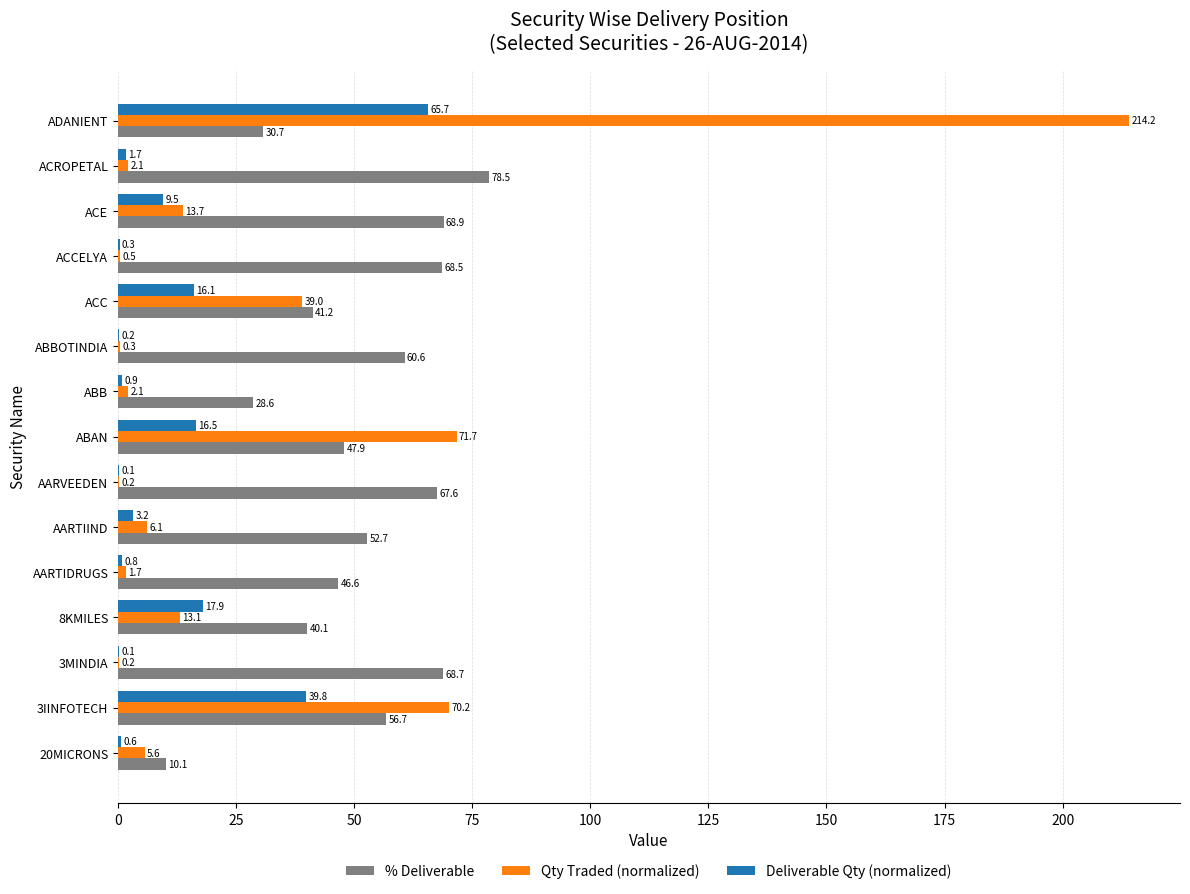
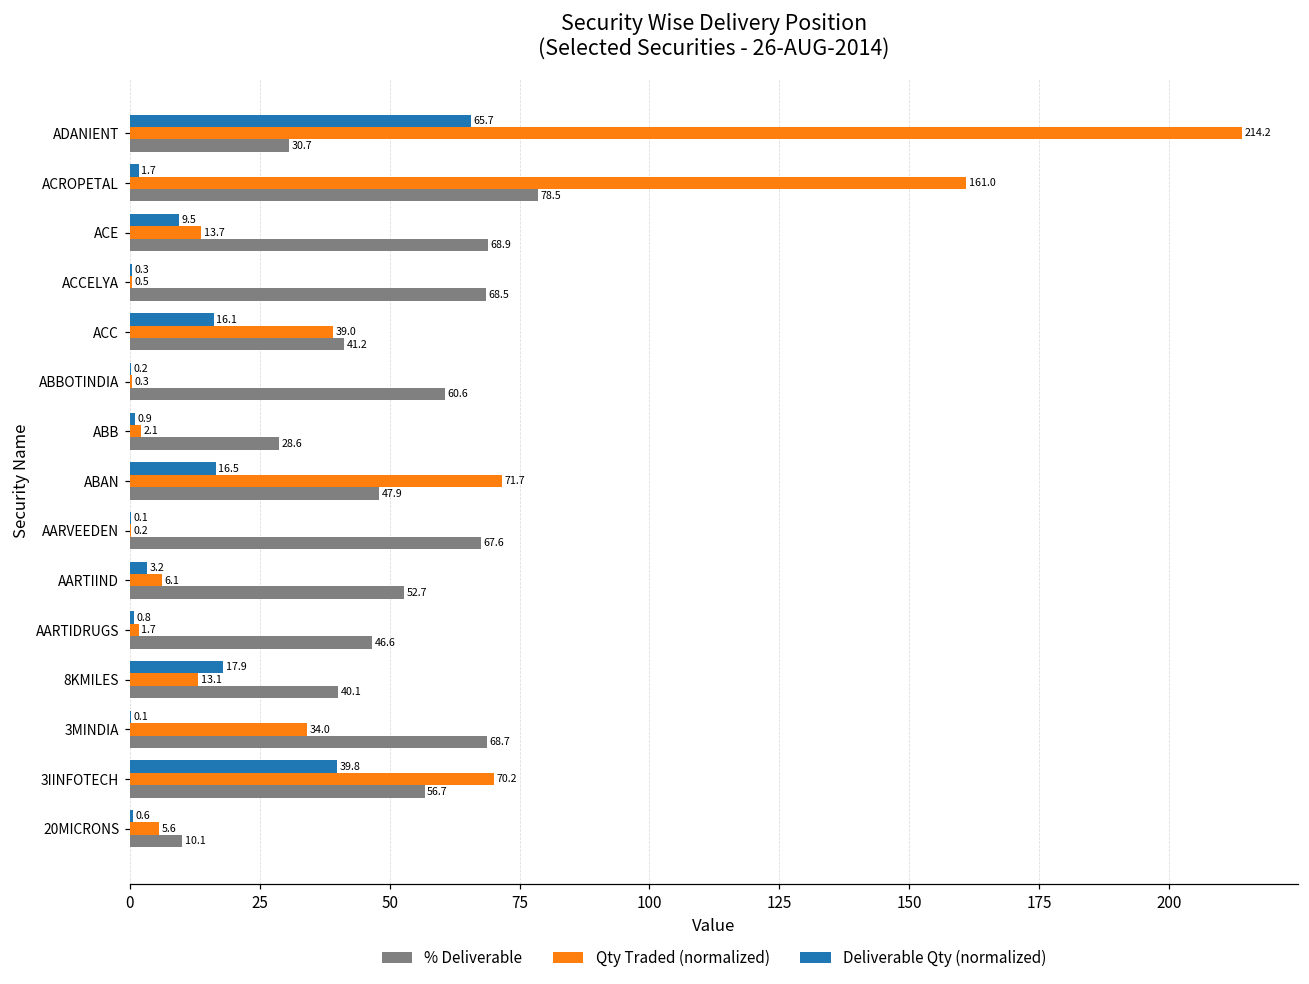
Qty Traded (normalized), ACROPETAL: 2.1 -> 161.0
Qty Traded (normalized), 3MINDIA: 0.2 -> 34.0
